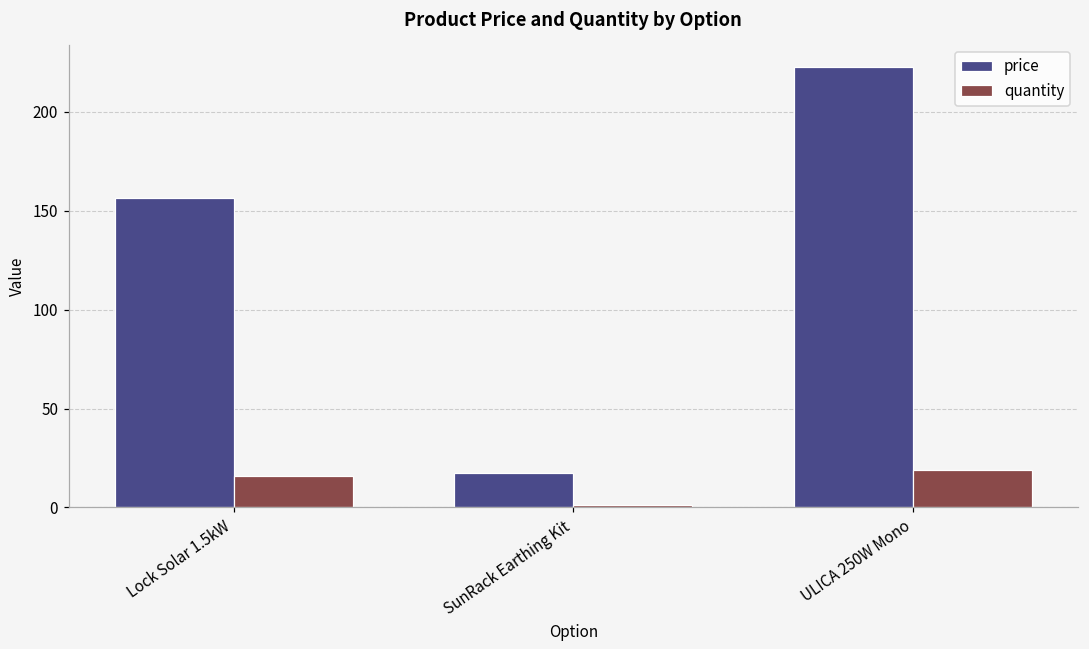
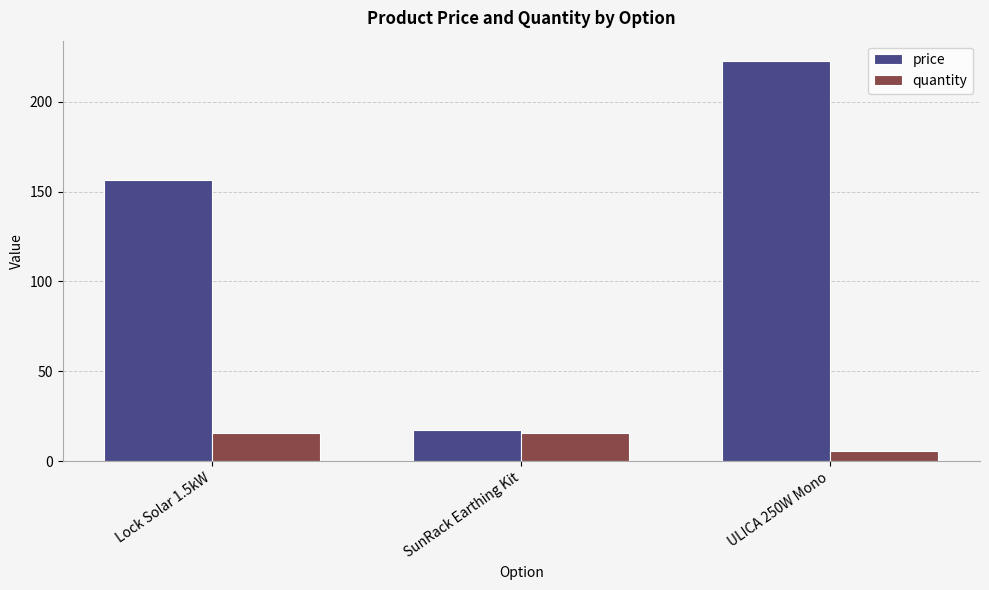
quantity, SunRack Earthing Kit: 1 -> 16
quantity, ULICA 250W Mono: 19 -> 6
